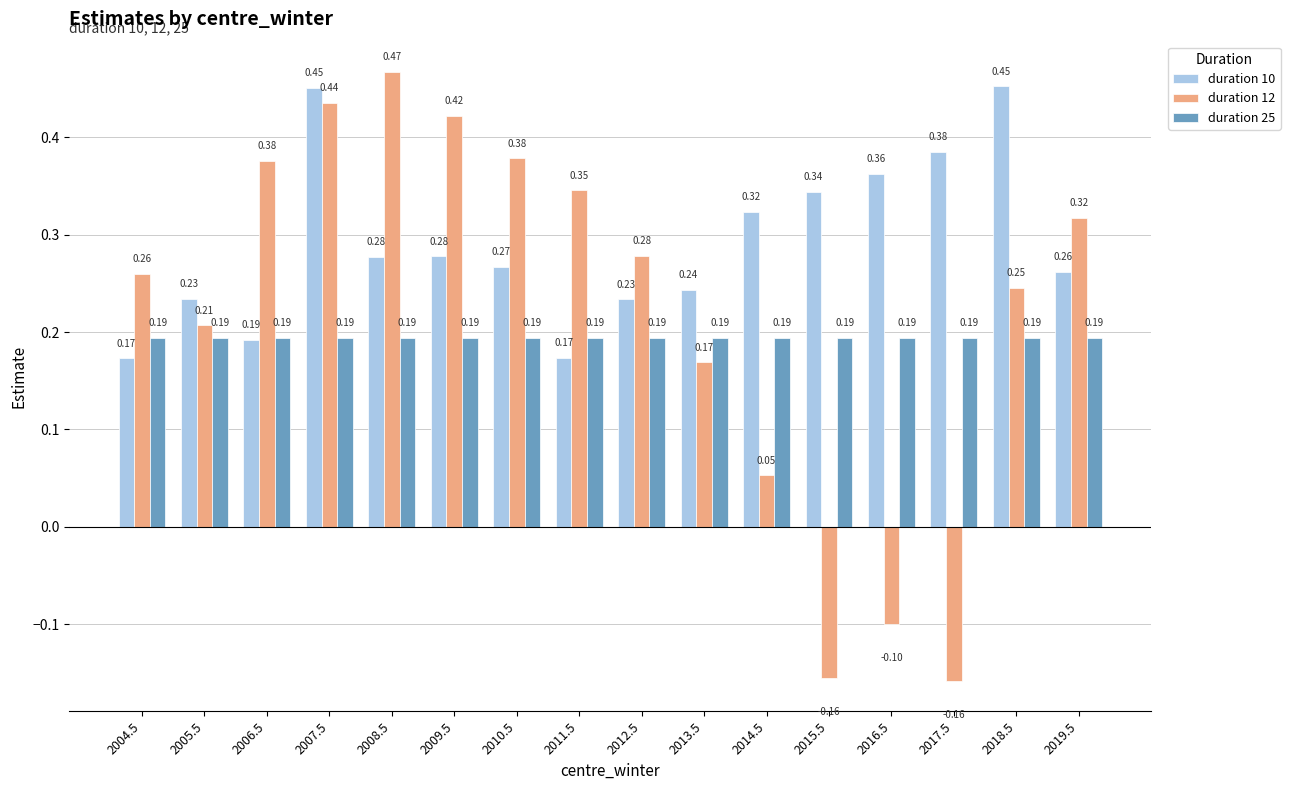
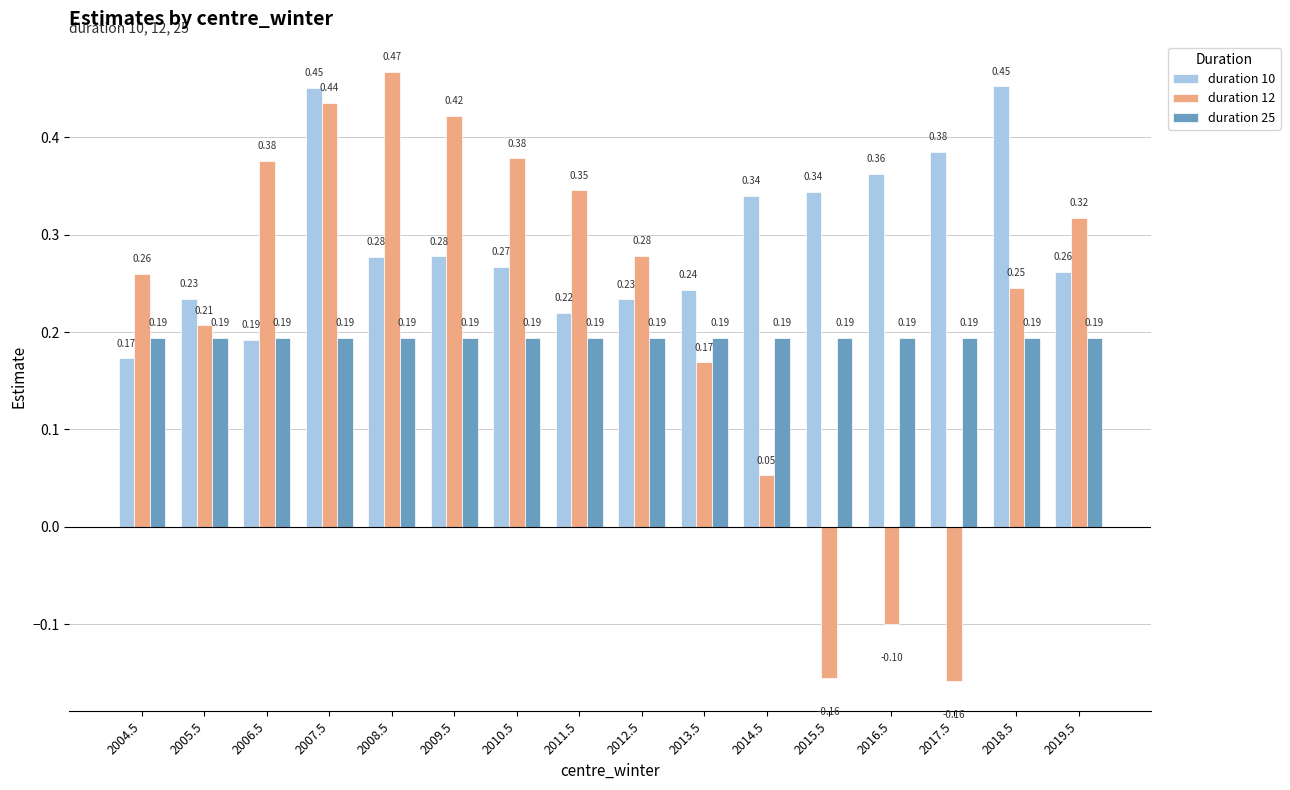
duration 10, 2011.5: 0.17 -> 0.22
duration 10, 2014.5: 0.32 -> 0.34
